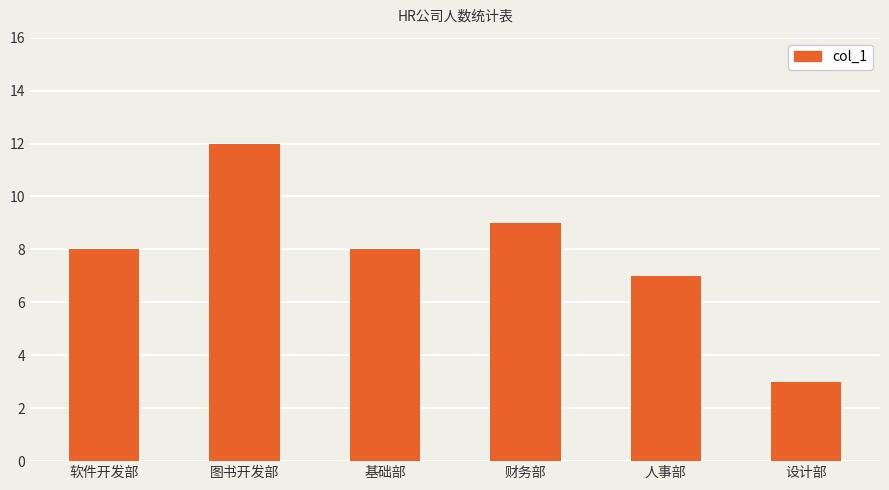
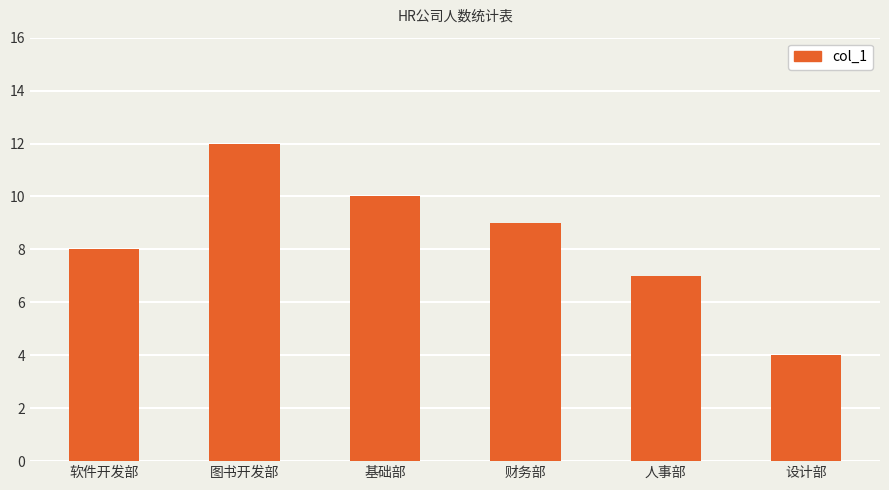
基础部: 8 -> 10
设计部: 3 -> 4
